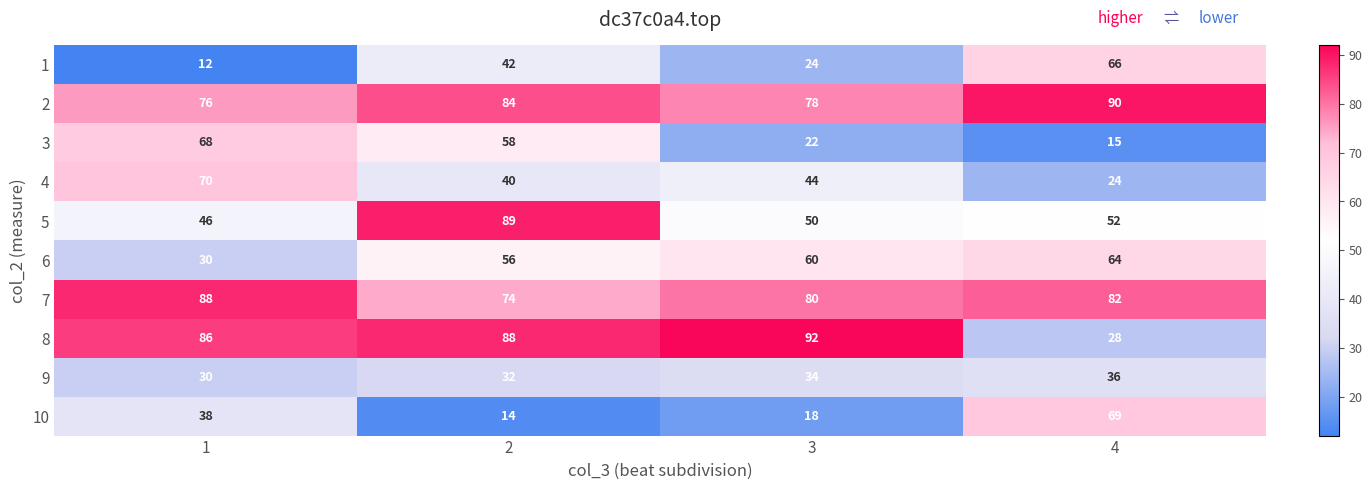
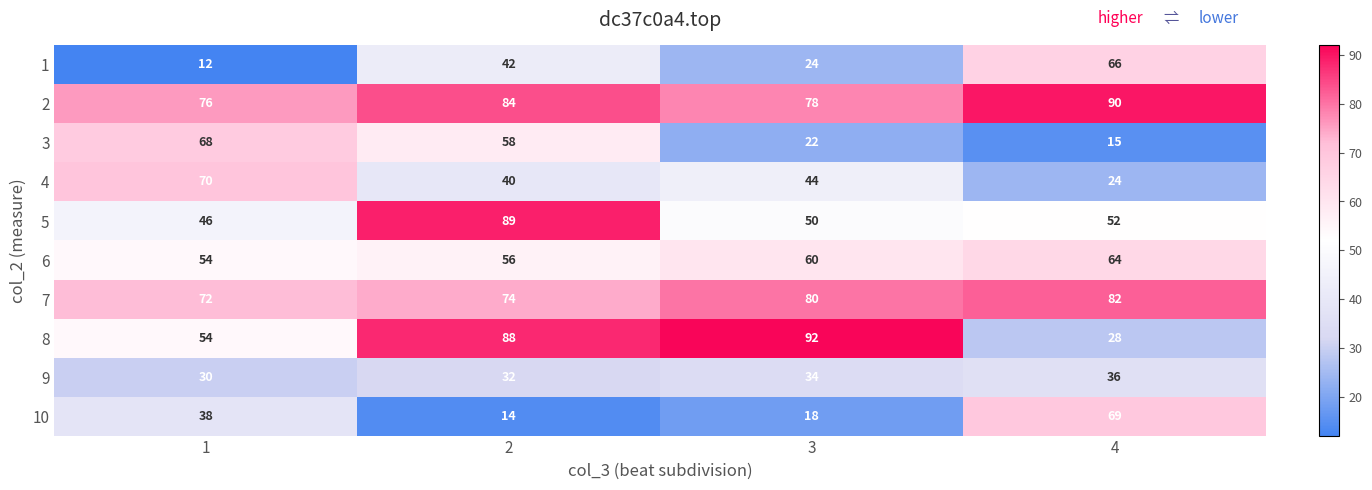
6, 1: 30 -> 54
7, 1: 88 -> 72
8, 1: 86 -> 54
